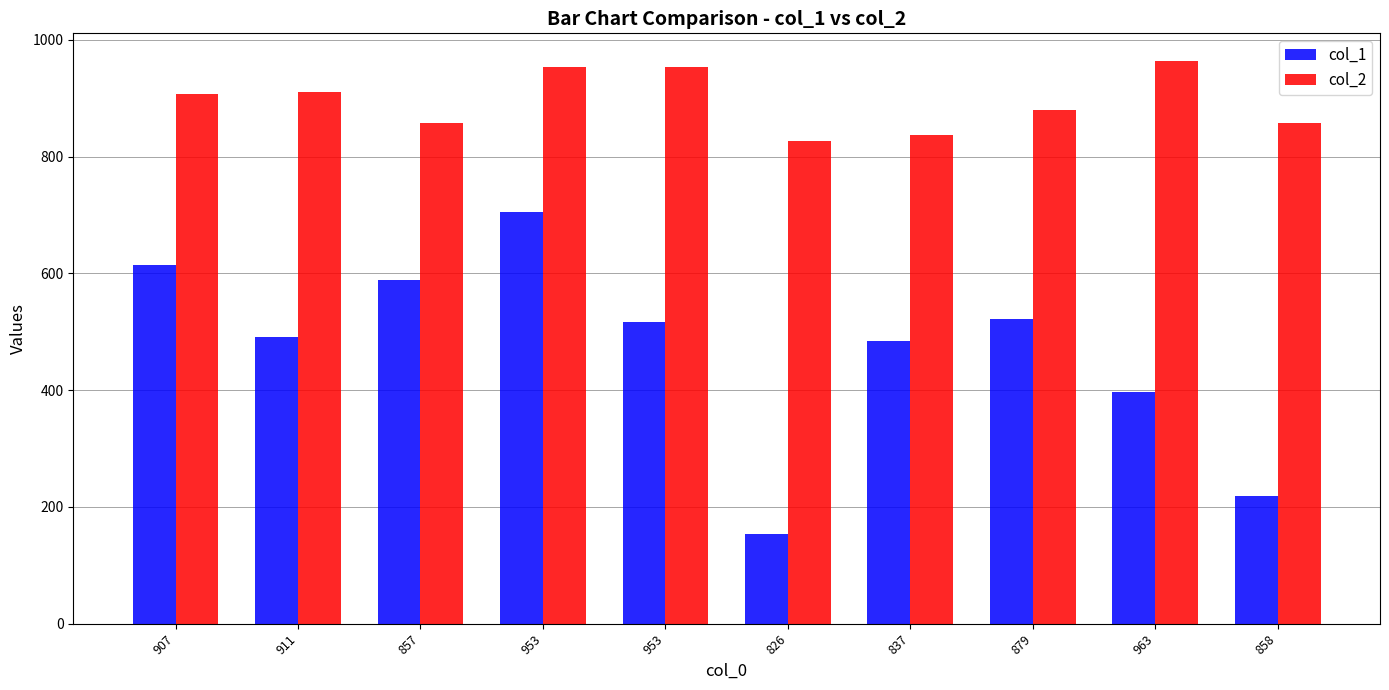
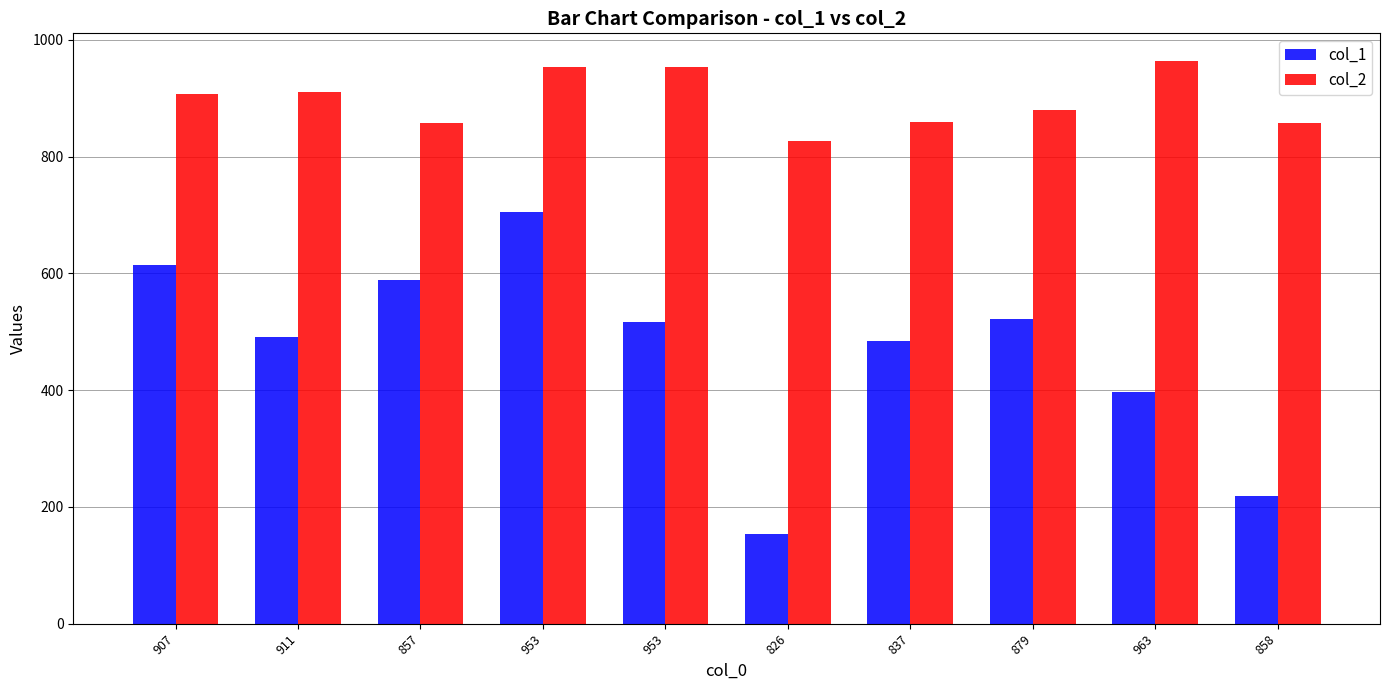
col_2, 837: 840 -> 860
